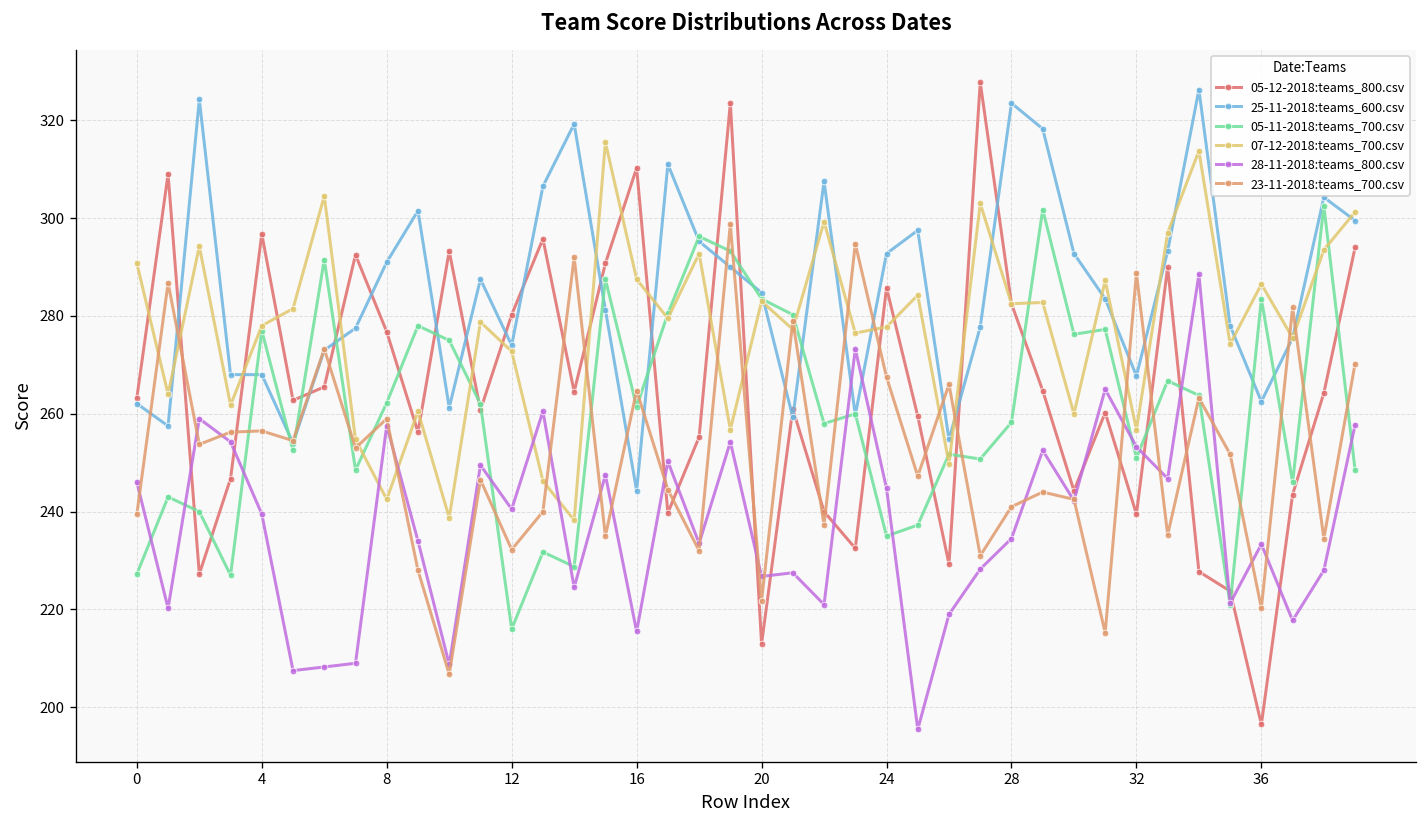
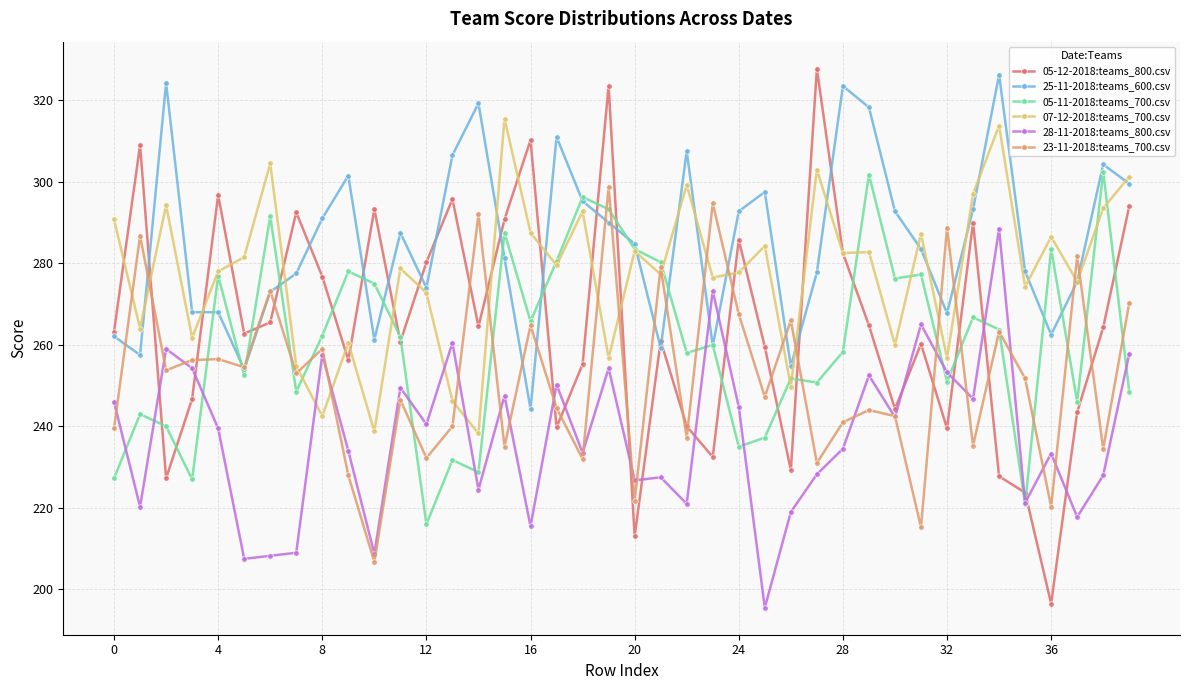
05-11-2018:teams_700.csv, 16: 261 -> 266
